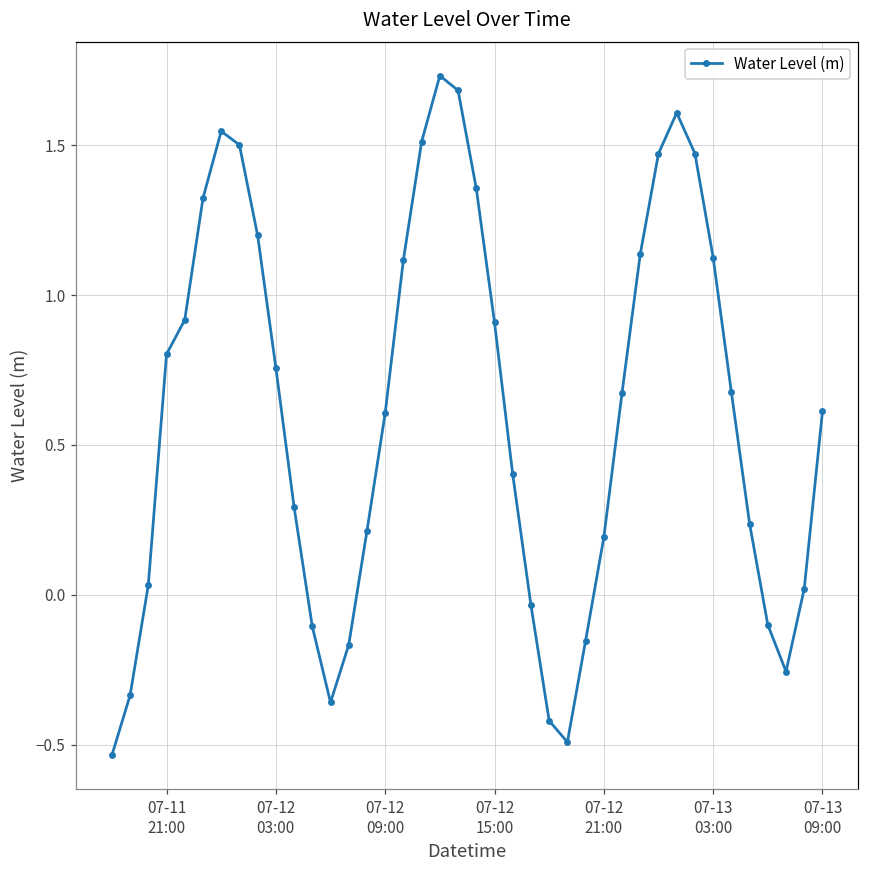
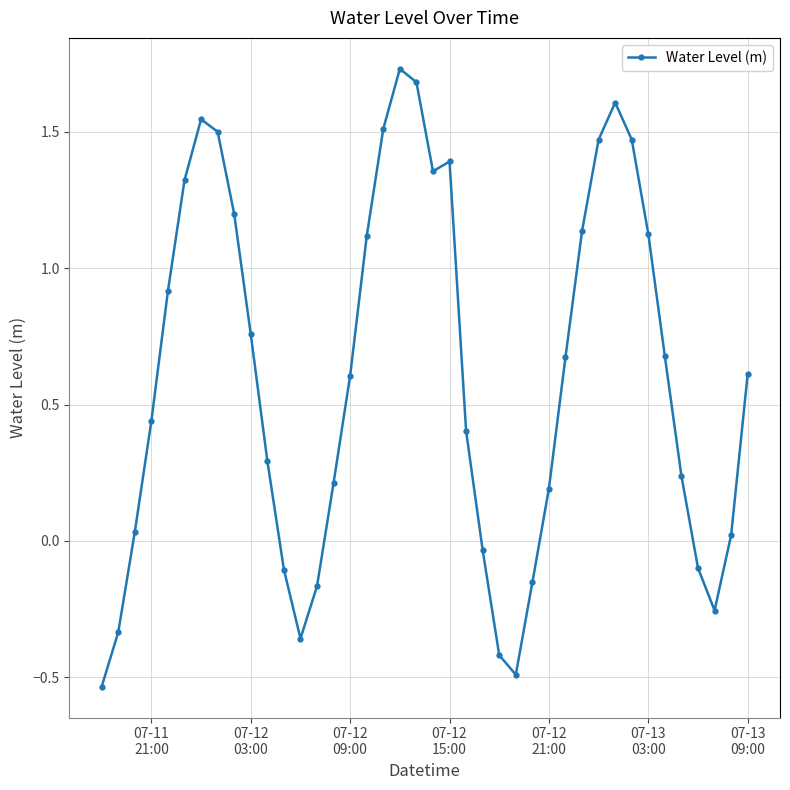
07-11 21:00: 0.80 -> 0.44
07-12 15:00: 0.91 -> 1.39
